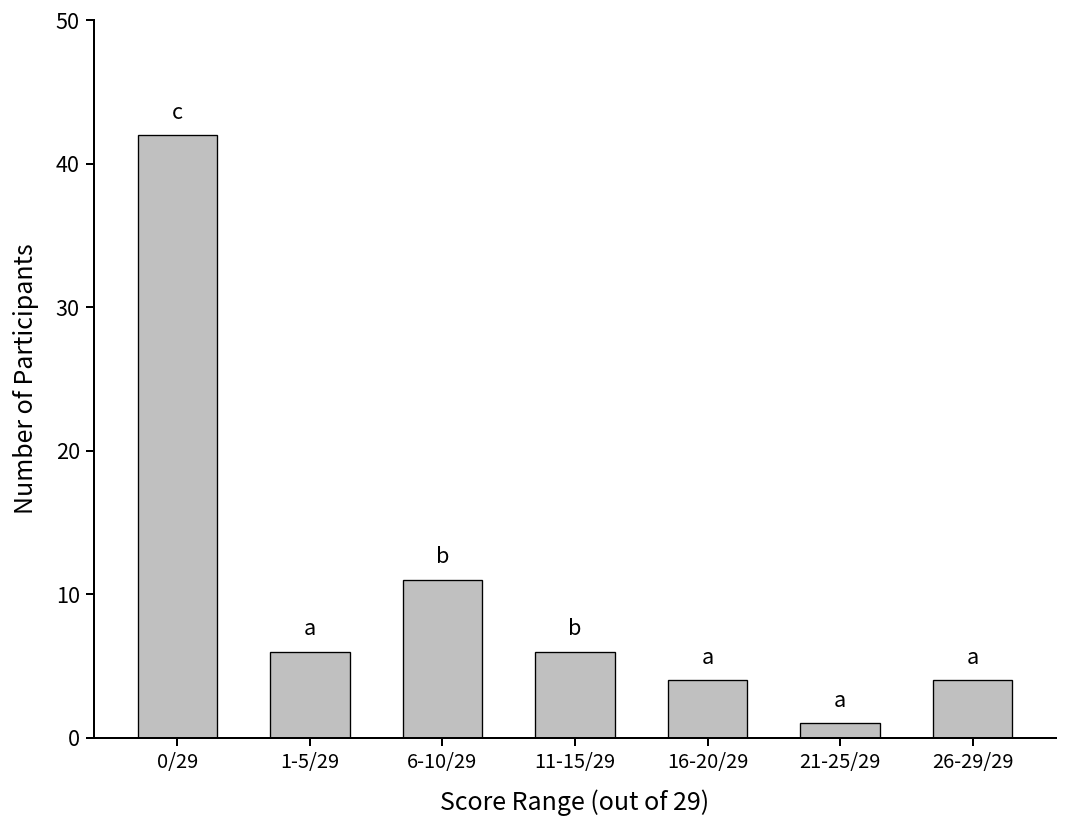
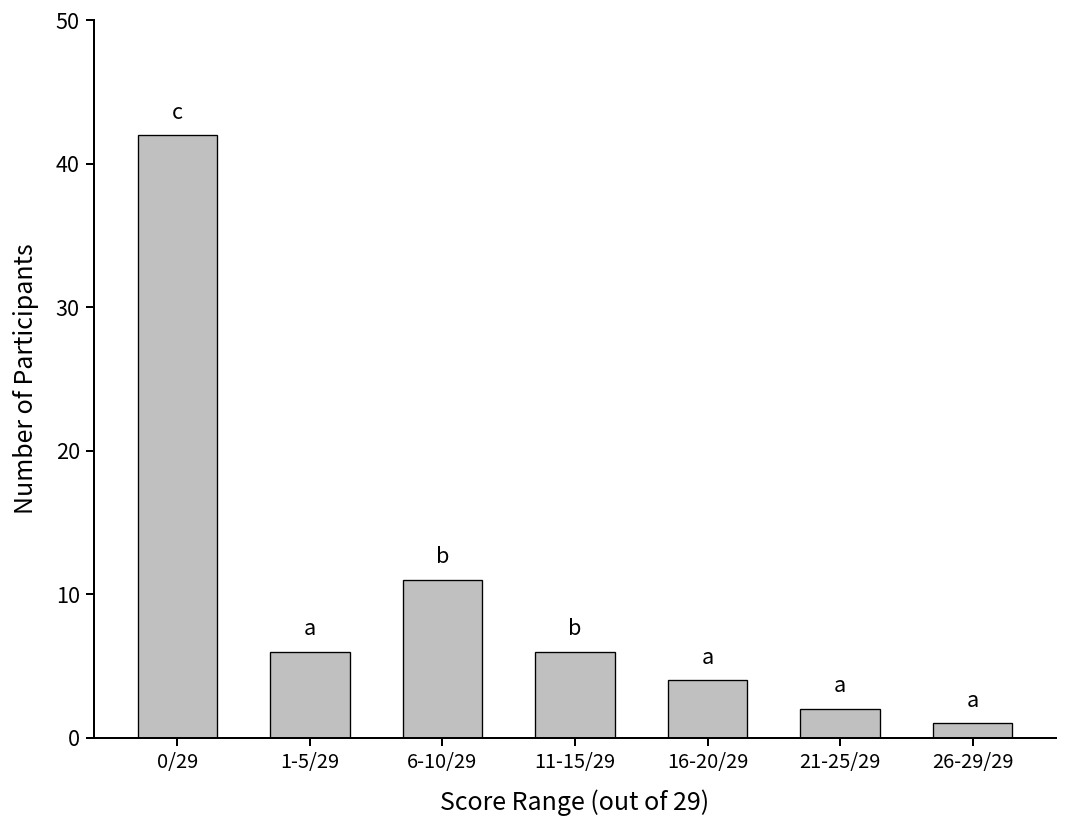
21-25/29: 1 -> 2
26-29/29: 4 -> 1
